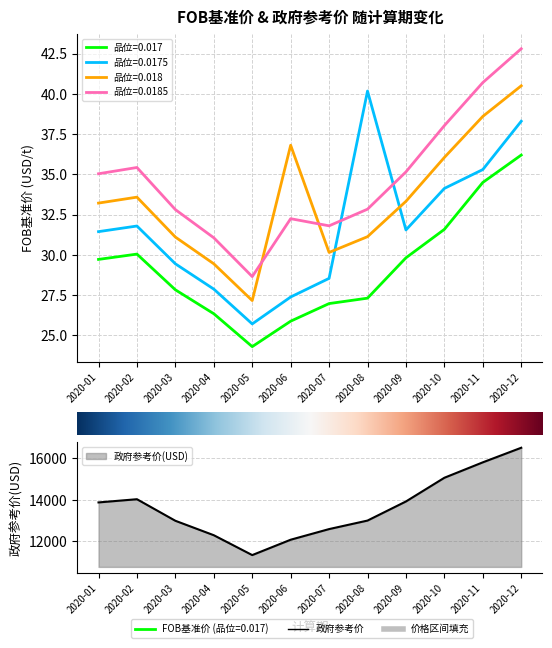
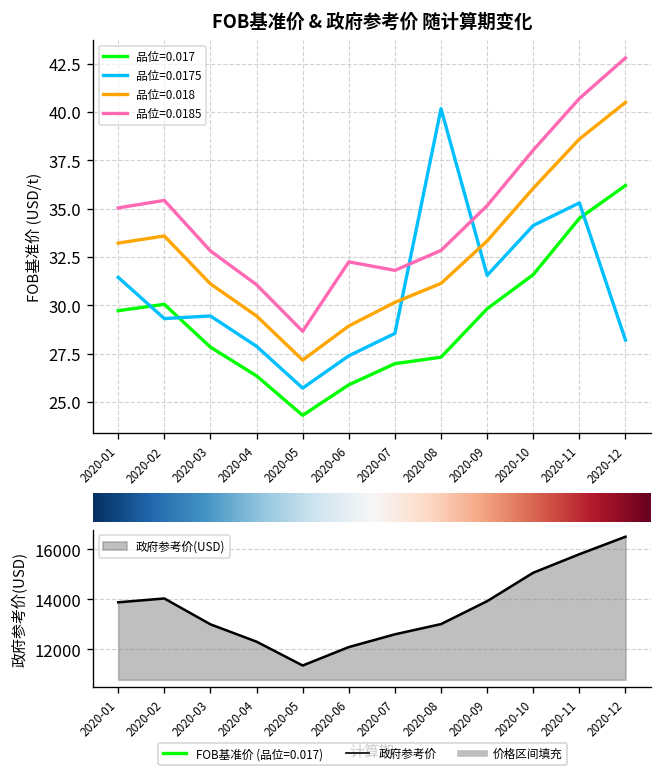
FOB基准价 & 政府参考价 随计算期变化, 品位=0.0175, 2020-02: 31.8 -> 29.3
FOB基准价 & 政府参考价 随计算期变化, 品位=0.018, 2020-06: 36.8 -> 28.9
FOB基准价 & 政府参考价 随计算期变化, 品位=0.0175, 2020-12: 38.3 -> 28.2
